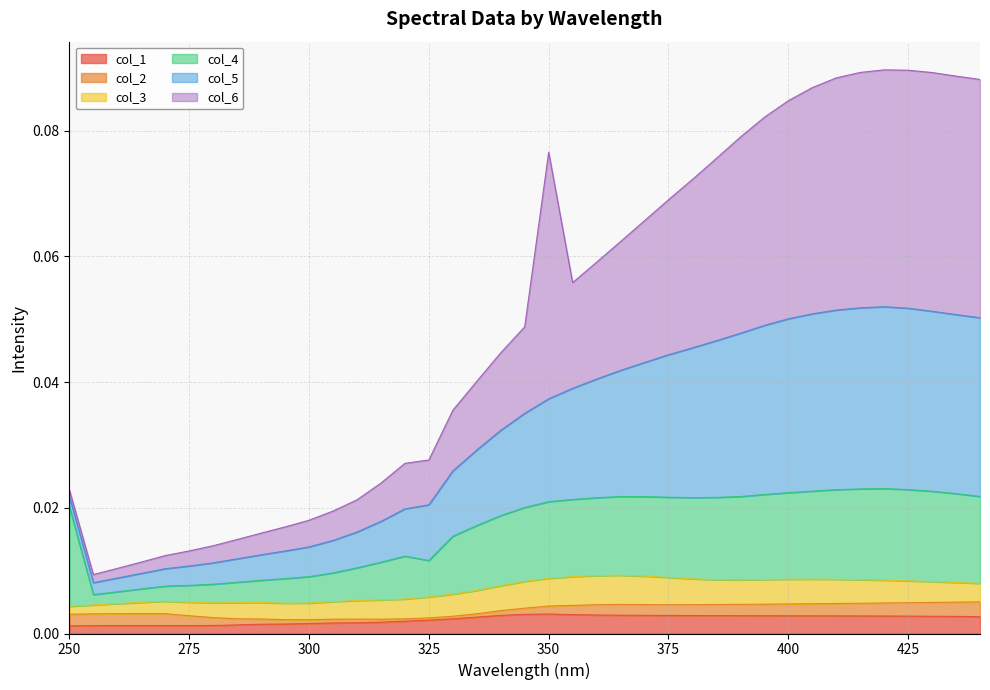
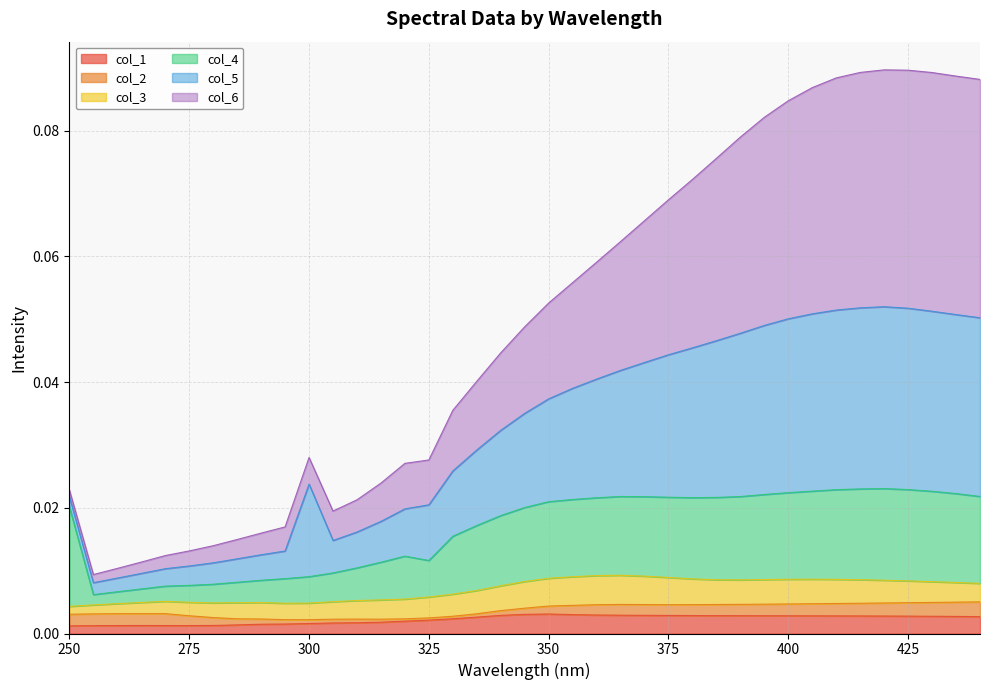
col_5, 300: 0.005 -> 0.015
col_6, 350: 0.039 -> 0.015
